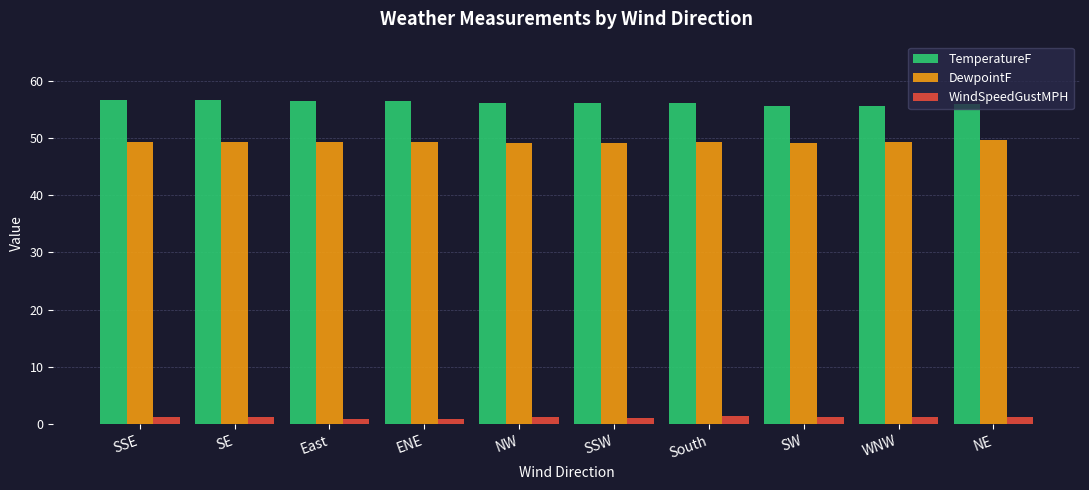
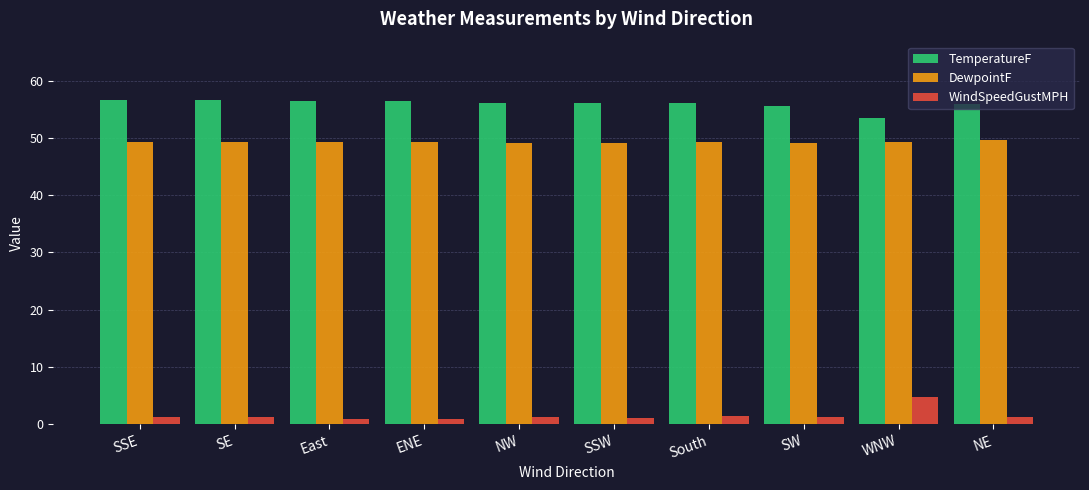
TemperatureF, WNW: 56 -> 54
WindSpeedGustMPH, WNW: 1 -> 5
